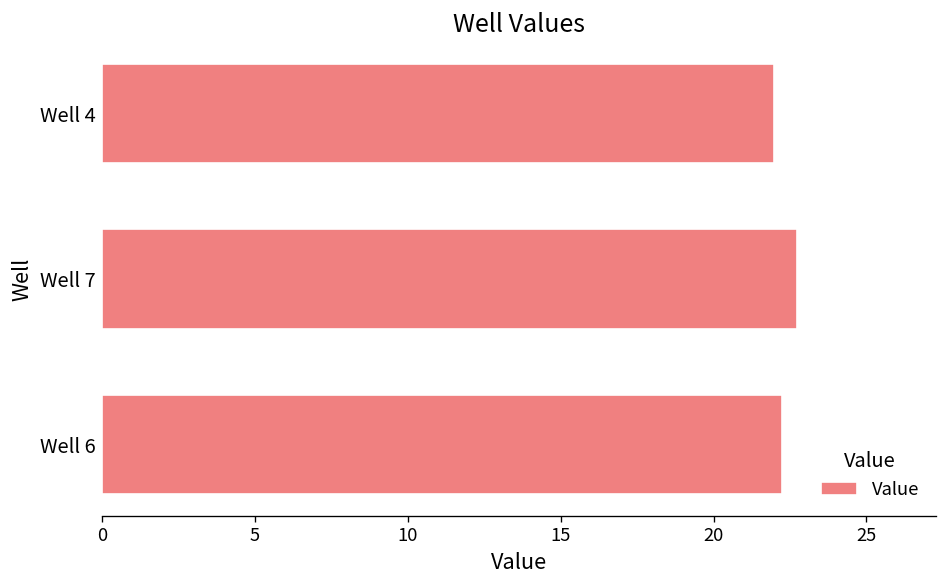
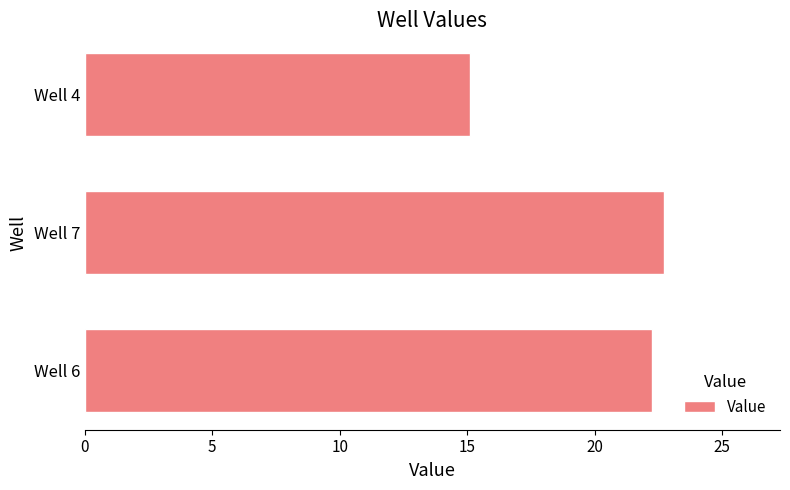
Well 4: 22.0 -> 15.1
